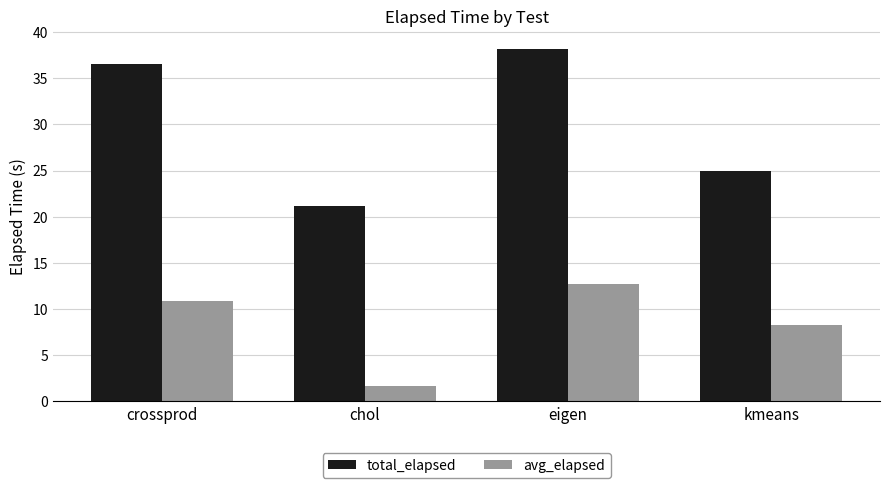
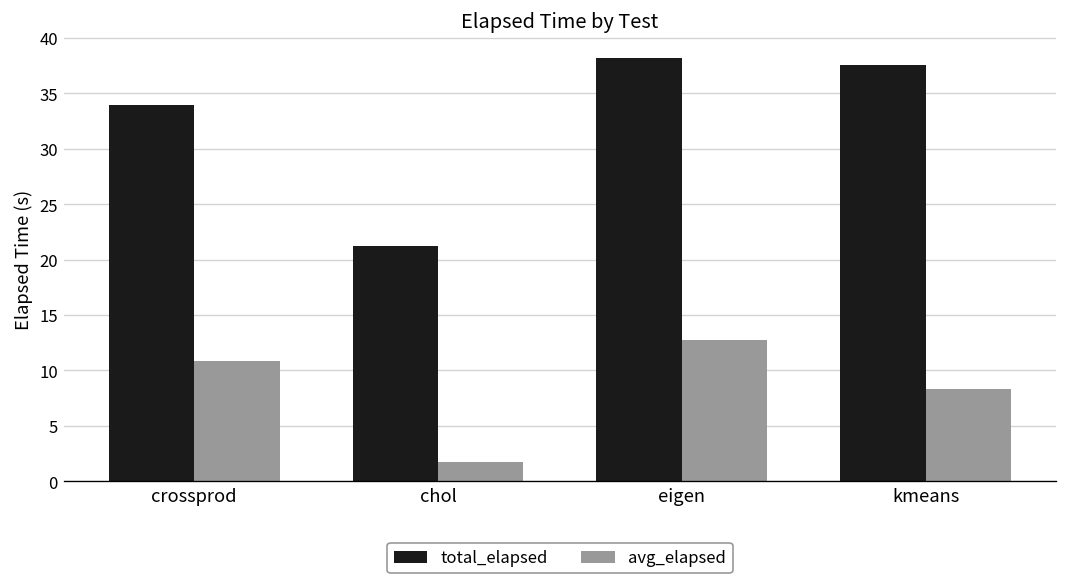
total_elapsed, crossprod: 37 -> 34
total_elapsed, kmeans: 25 -> 38
